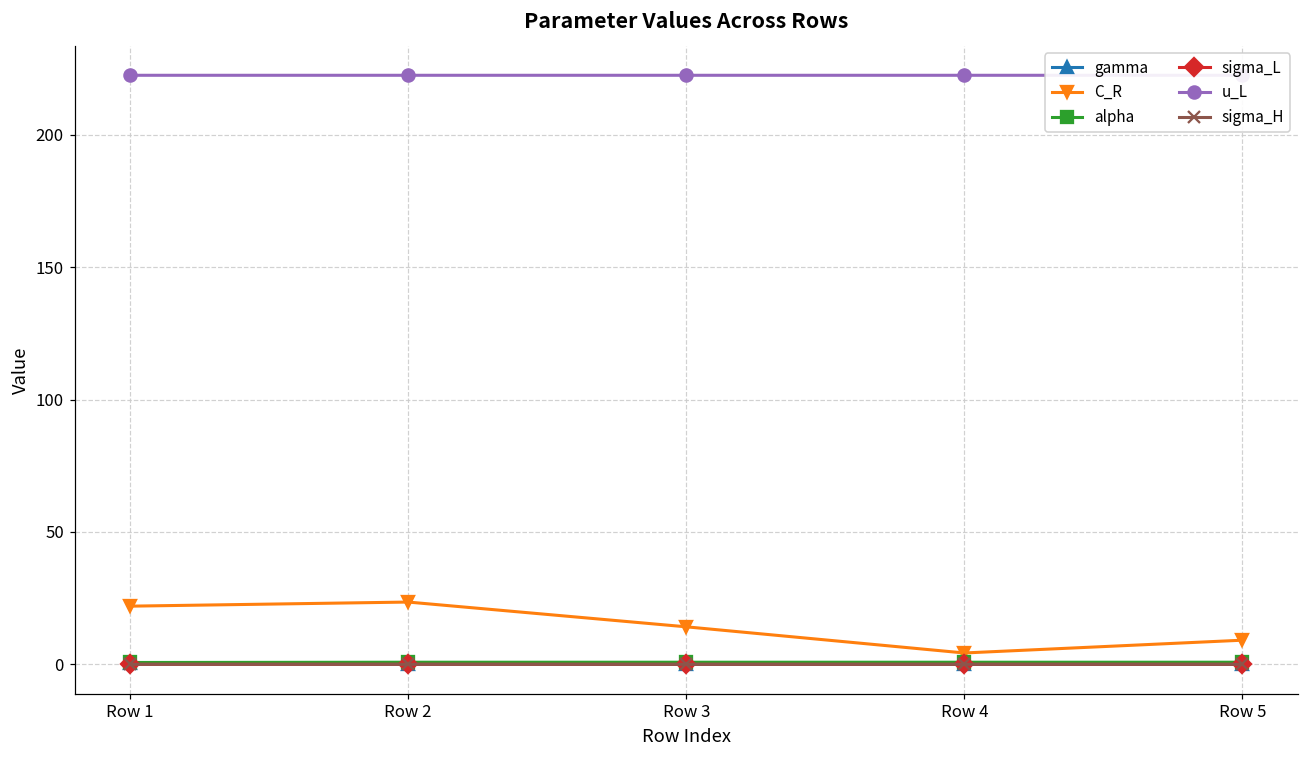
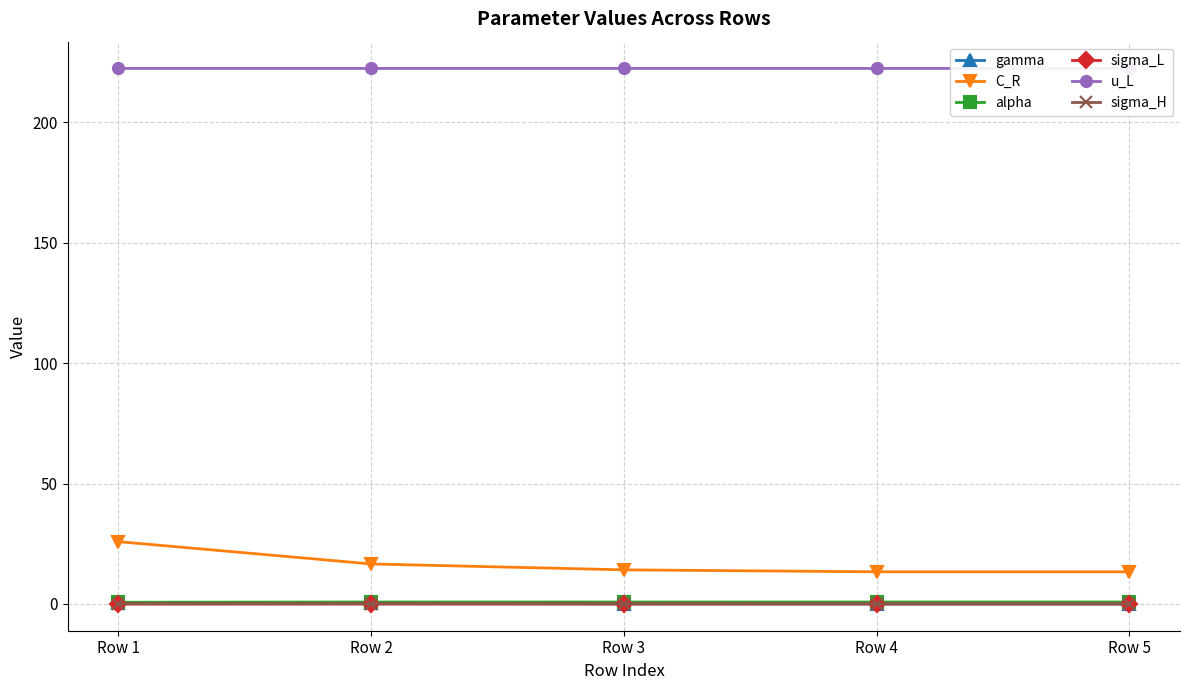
C_R, Row 1: 22 -> 26
C_R, Row 2: 24 -> 17
C_R, Row 4: 4 -> 13
C_R, Row 5: 9 -> 13
